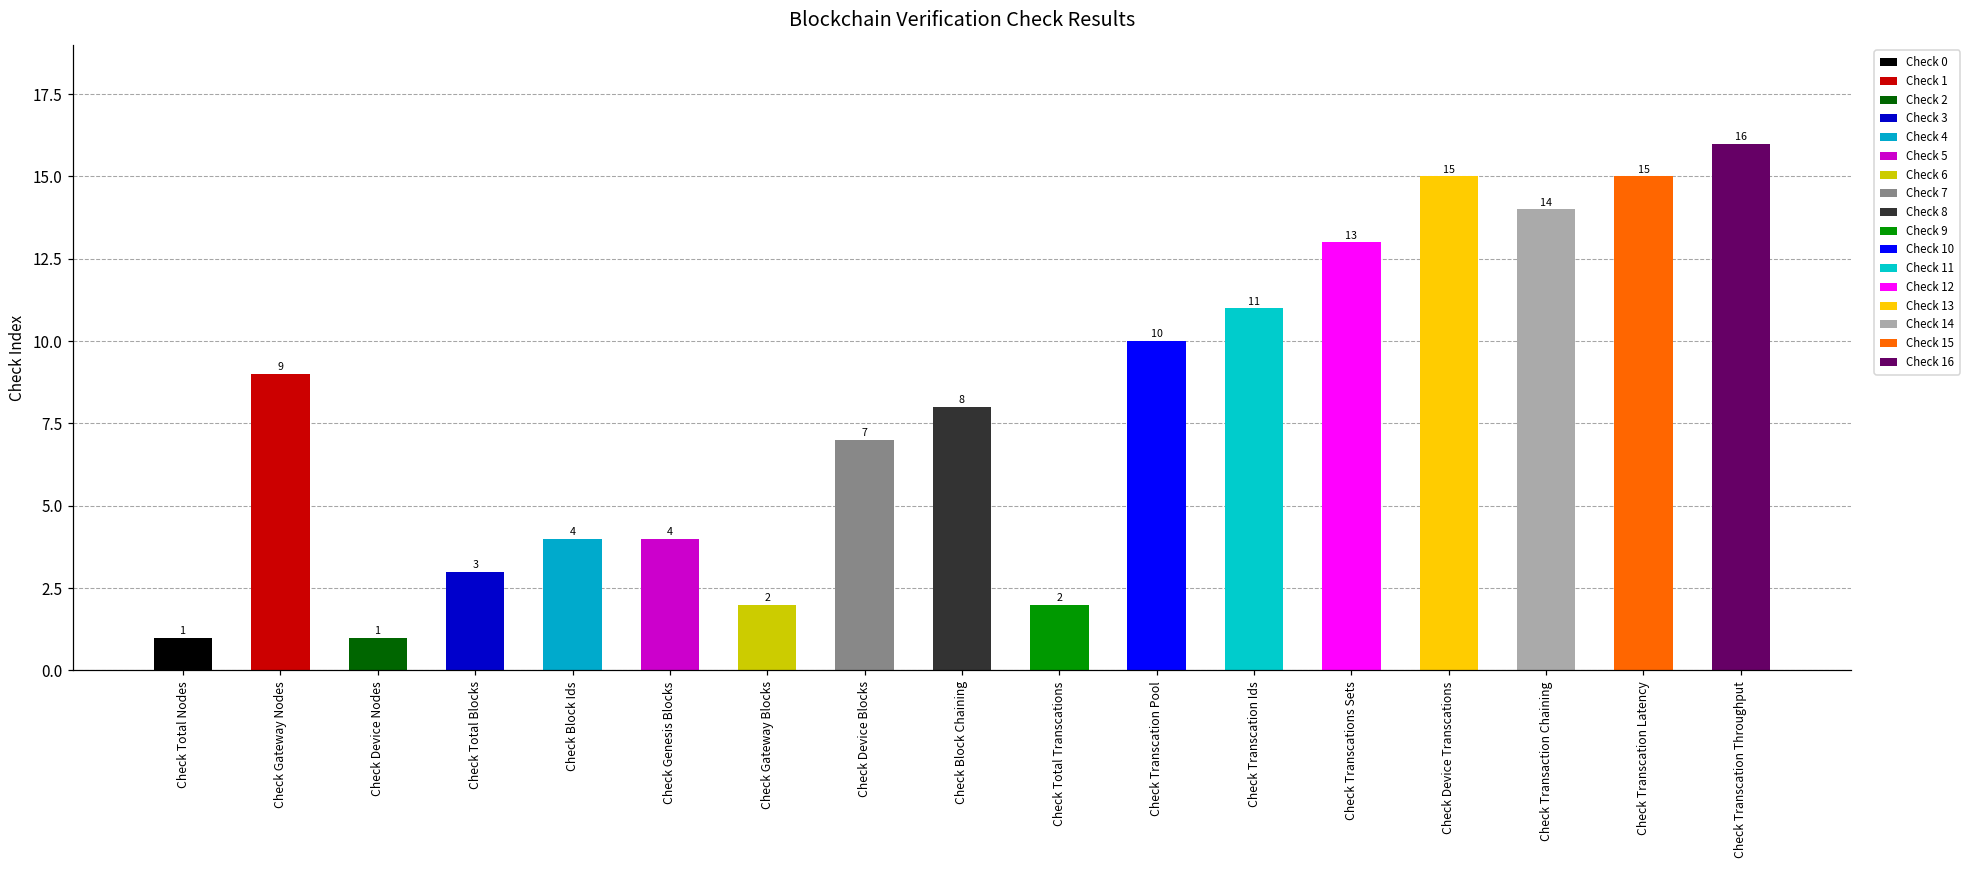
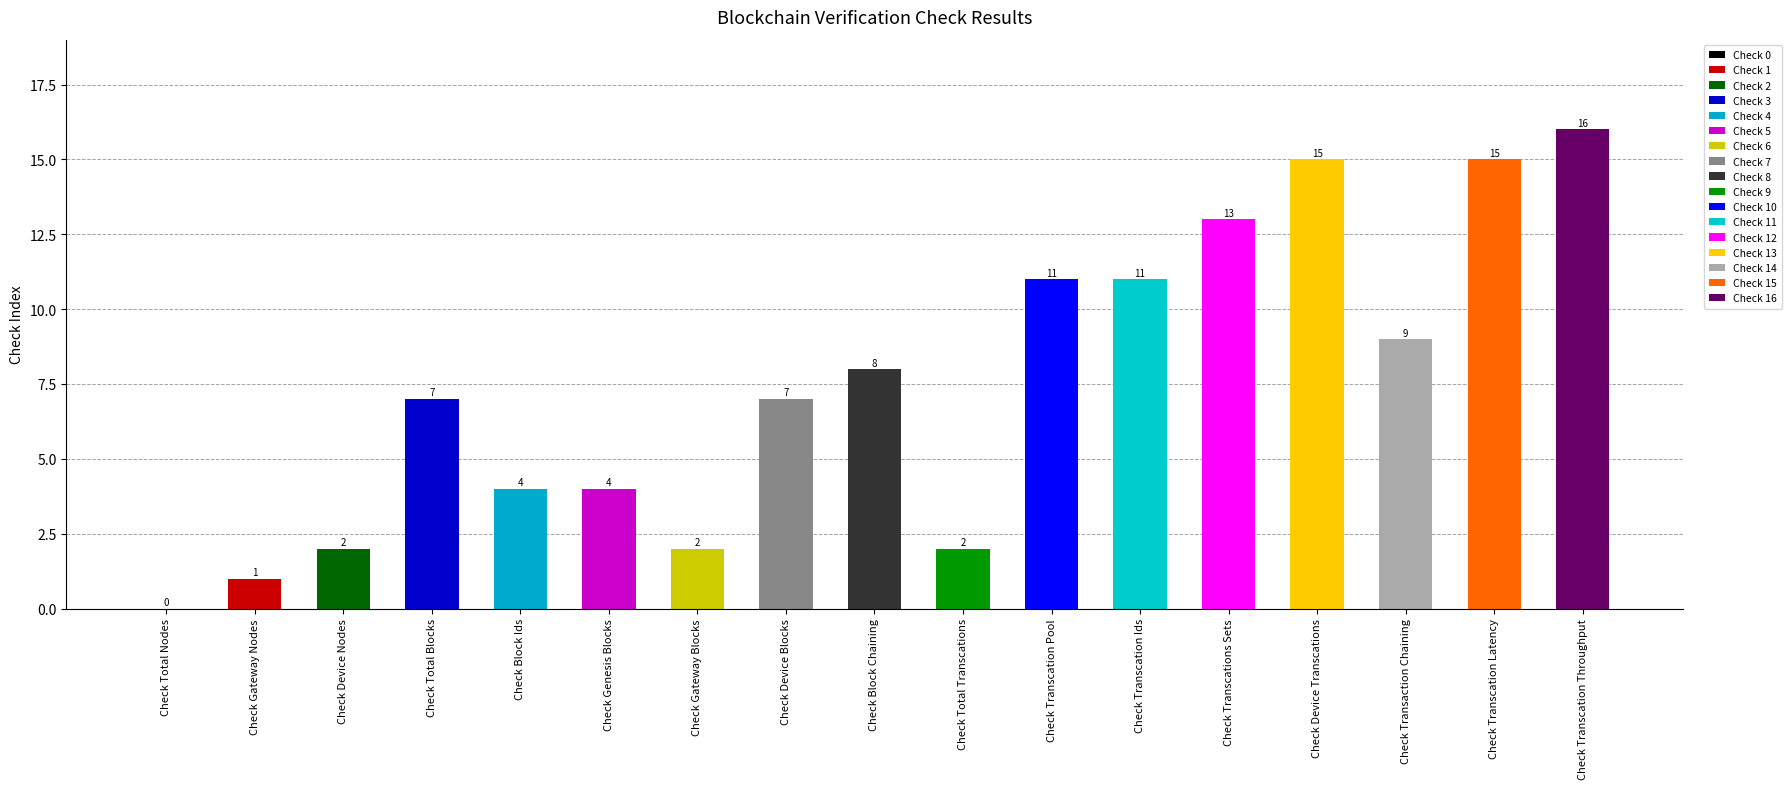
Check Total Nodes: 1 -> 0
Check Gateway Nodes: 9 -> 1
Check Device Nodes: 1 -> 2
Check Total Blocks: 3 -> 7
Check Transcation Pool: 10 -> 11
Check Transaction Chaining: 14 -> 9
